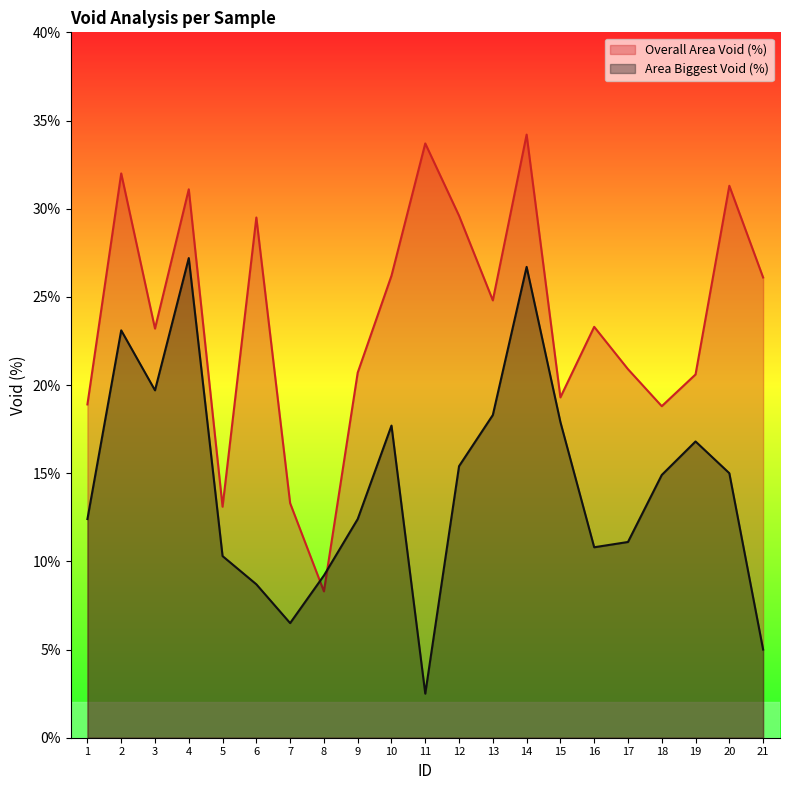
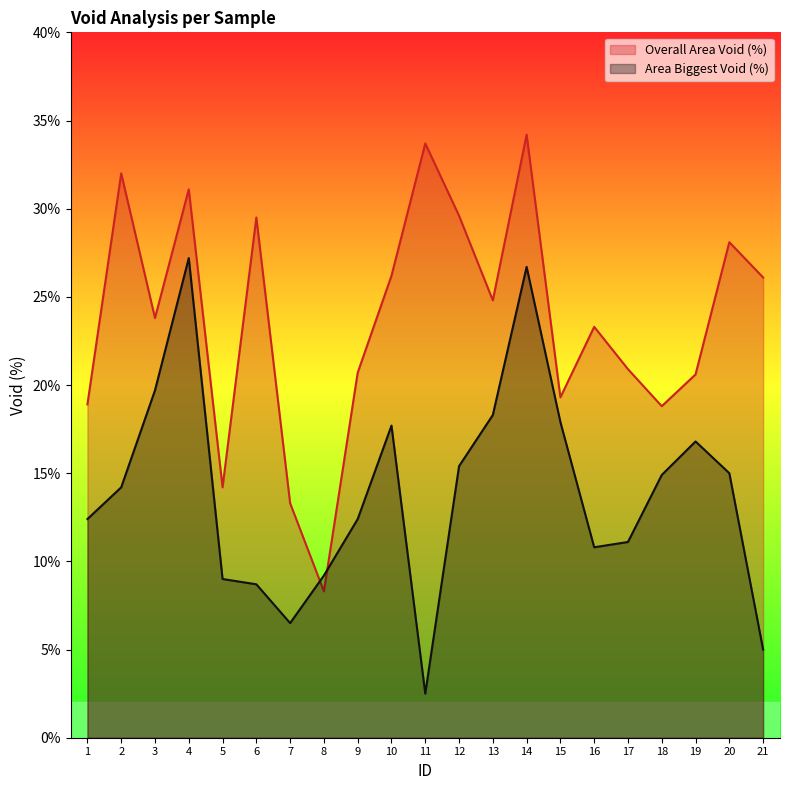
Area Biggest Void (%), 2: 23.1% -> 14.2%
Overall Area Void (%), 3: 23.2% -> 23.8%
Overall Area Void (%), 5: 13.1% -> 14.2%
Area Biggest Void (%), 5: 10.3% -> 9.0%
Overall Area Void (%), 20: 31.3% -> 28.1%
